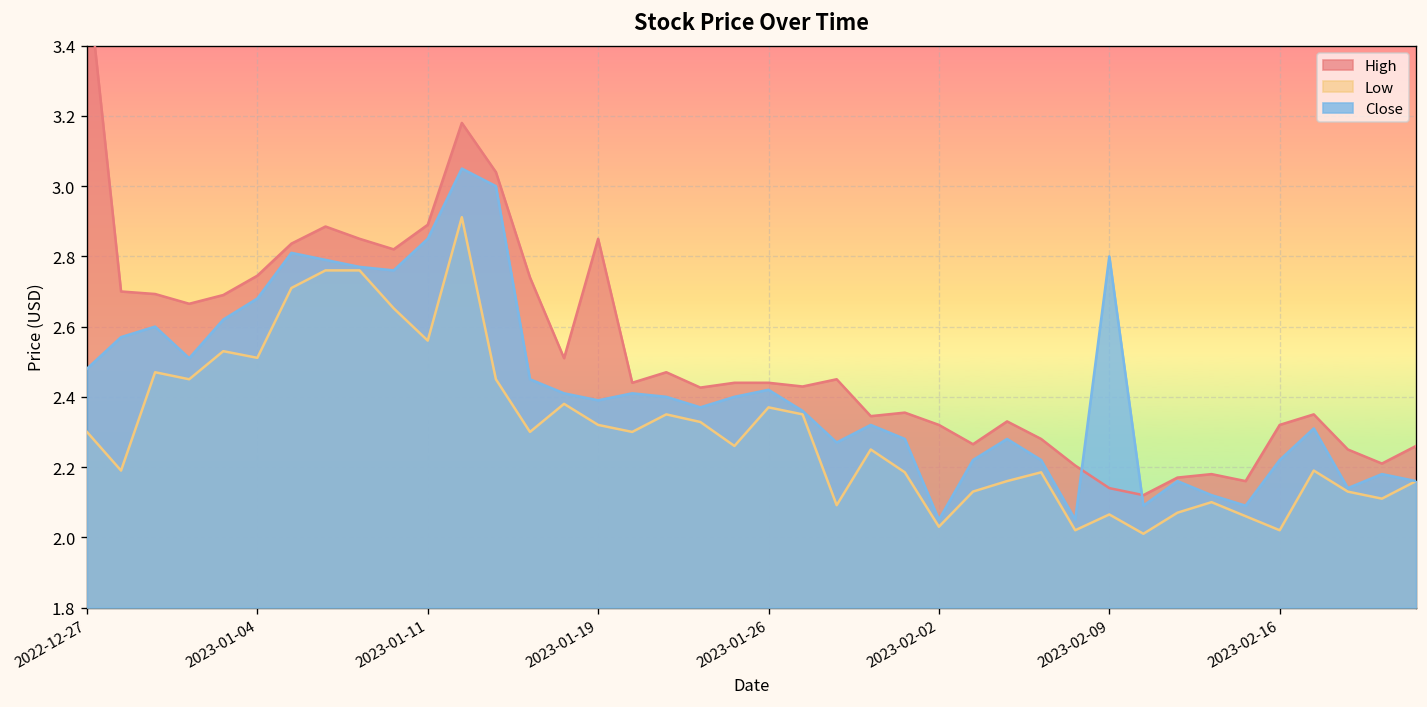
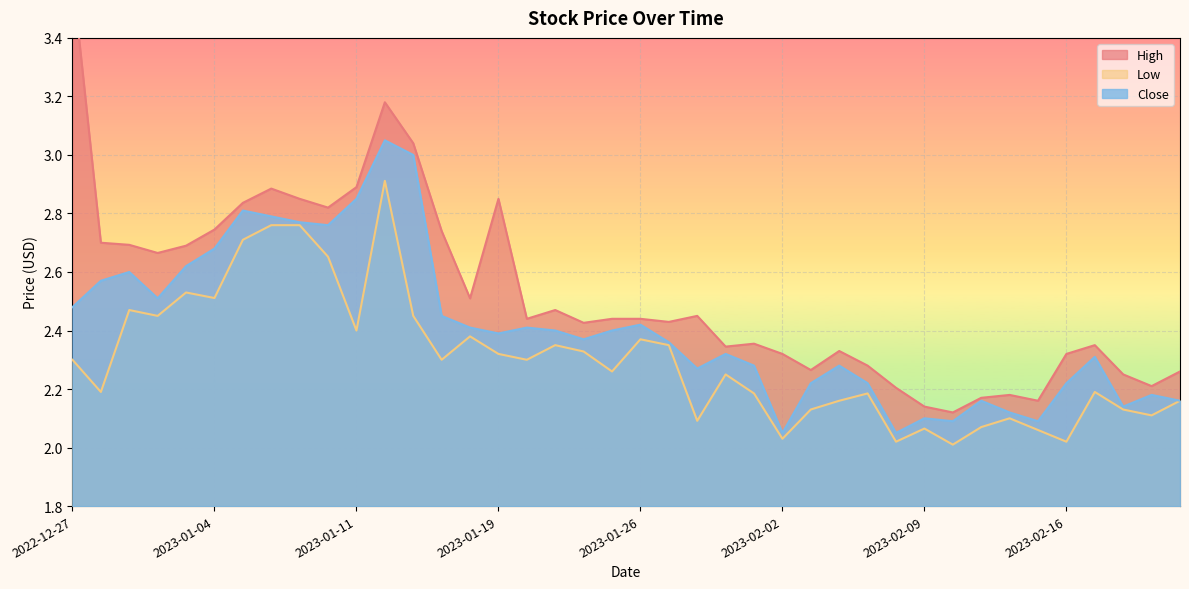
Low, 2023-01-11: 2.56 -> 2.40
Close, 2023-02-09: 2.8 -> 2.1
